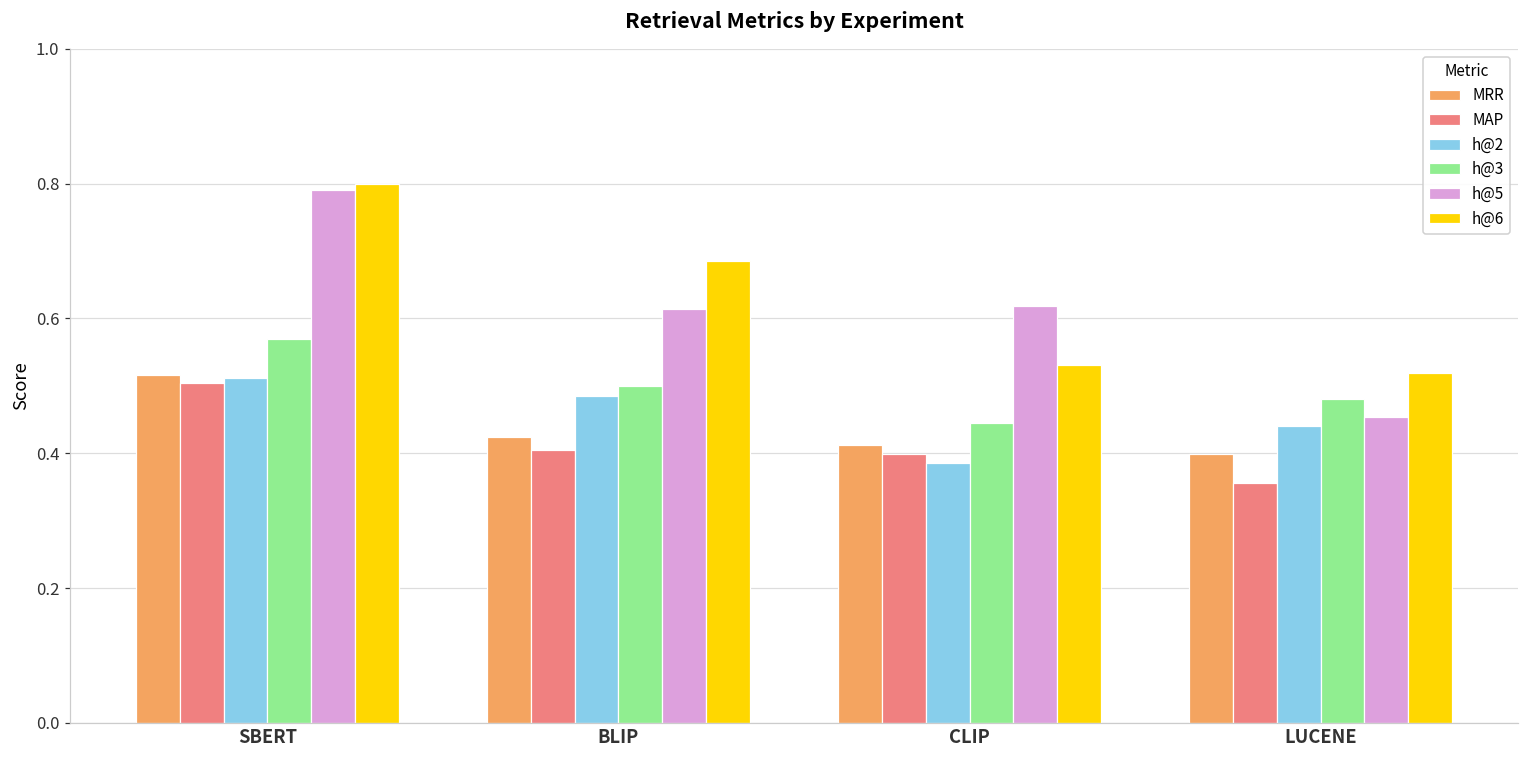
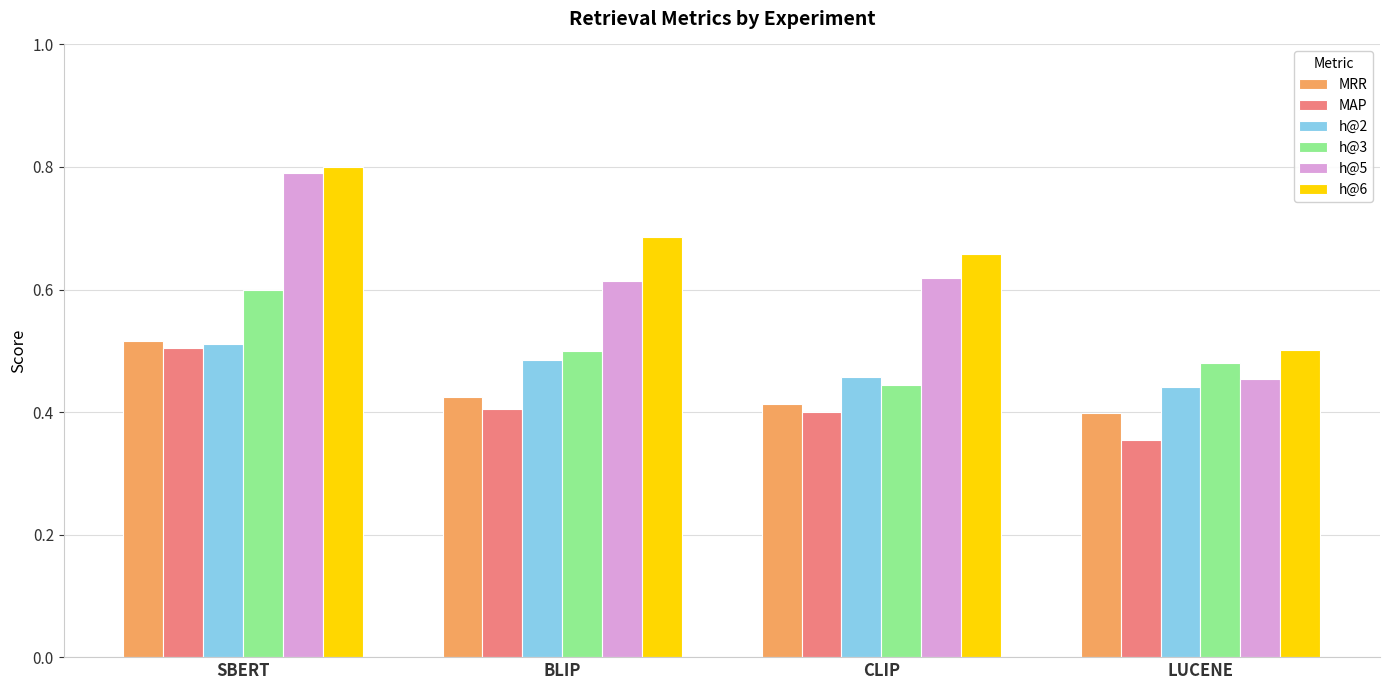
h@3, SBERT: 0.57 -> 0.60
h@2, CLIP: 0.39 -> 0.46
h@6, CLIP: 0.53 -> 0.66
h@6, LUCENE: 0.52 -> 0.50
